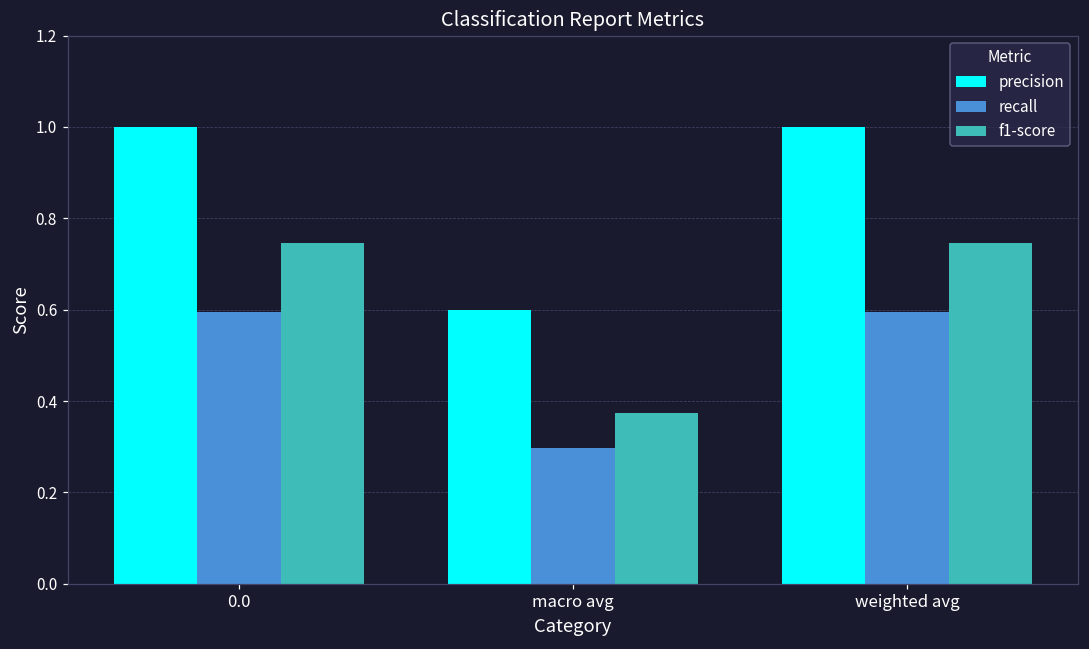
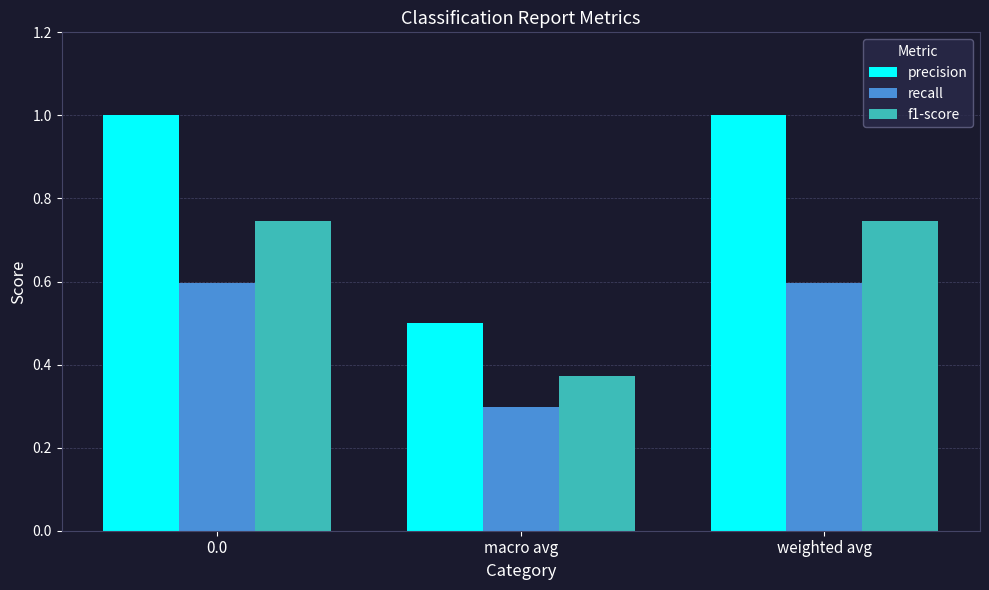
precision, macro avg: 0.6 -> 0.5
